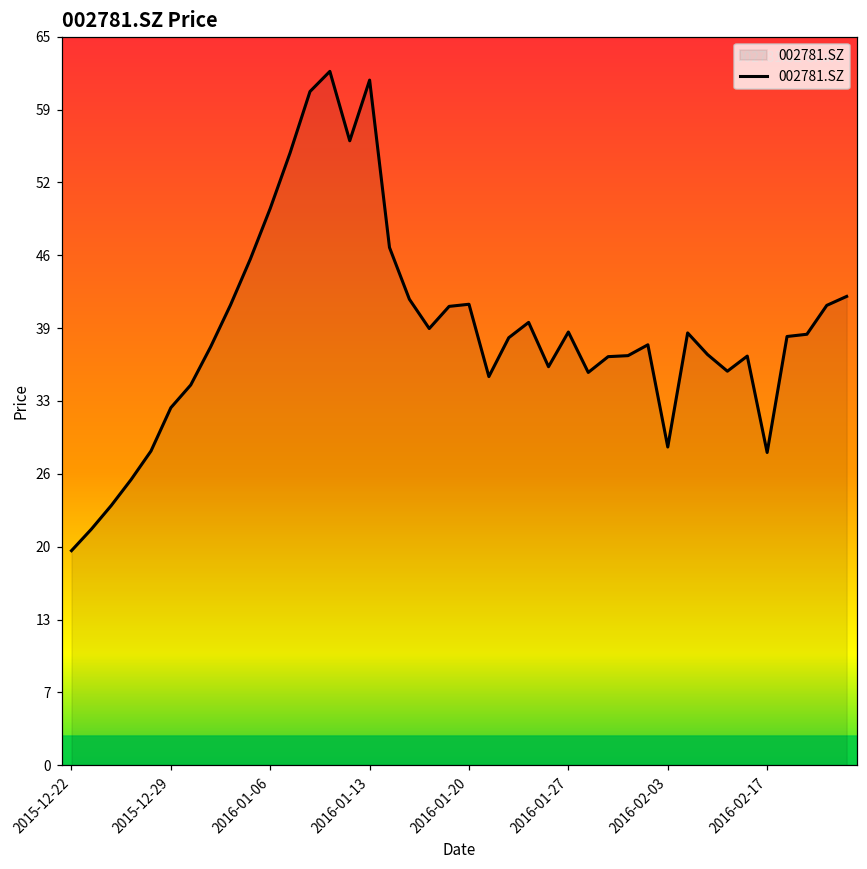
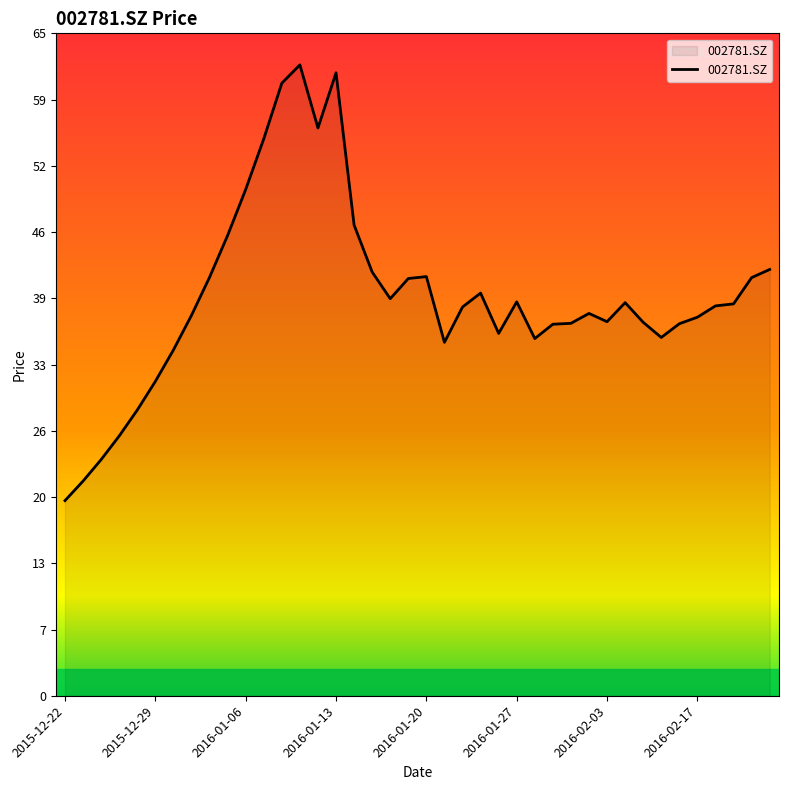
2015-12-29: 31.9 -> 30.9
2016-02-03: 28.4 -> 36.8
2016-02-17: 27.9 -> 37.2
